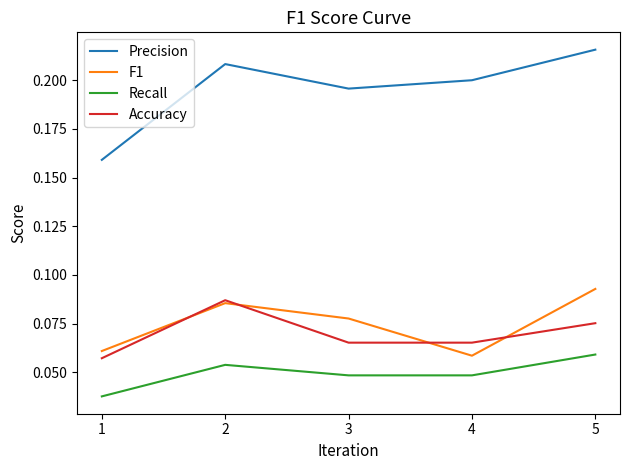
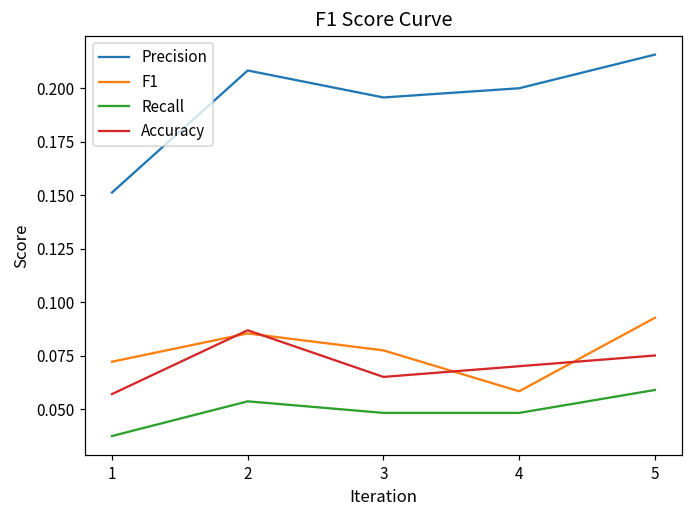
Precision, 1: 0.159 -> 0.151
F1, 1: 0.061 -> 0.072
Accuracy, 4: 0.065 -> 0.070
